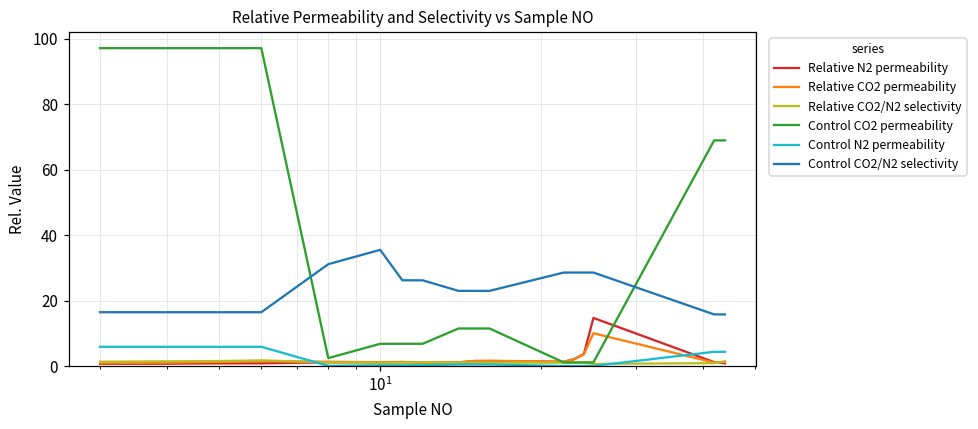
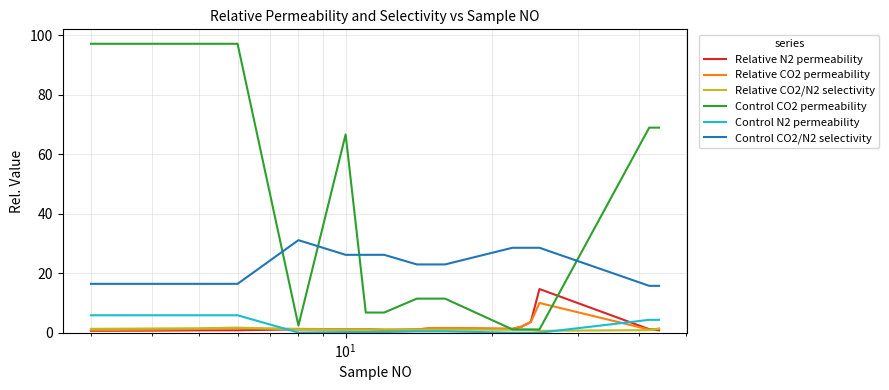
Control CO2 permeability, 10^1: 7 -> 67
Control CO2/N2 selectivity, 10^1: 36 -> 26
